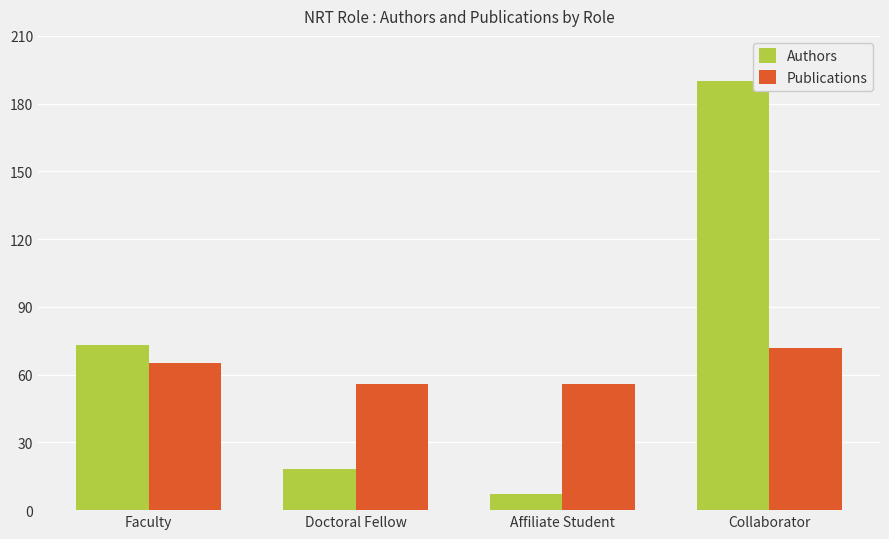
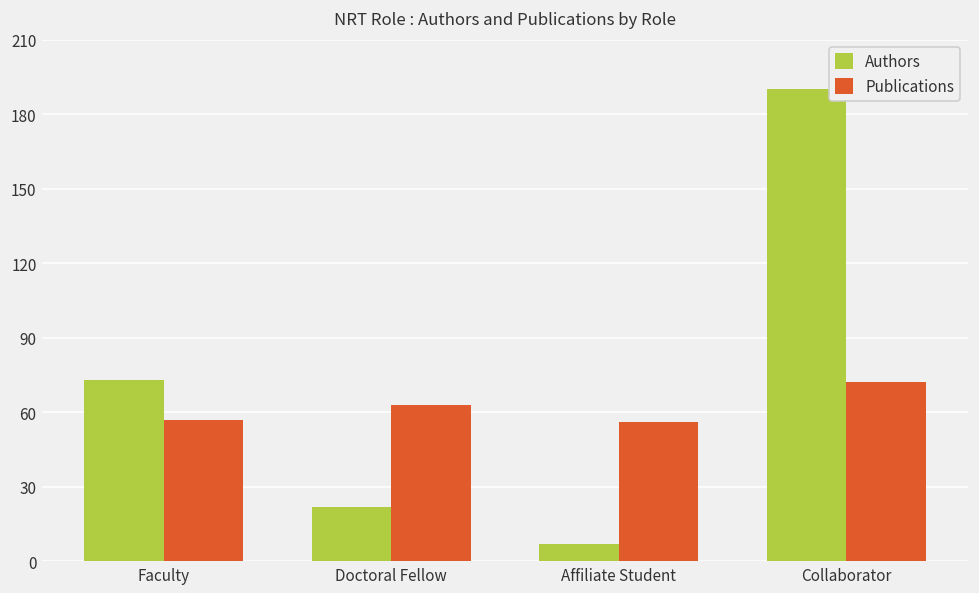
Publications, Faculty: 65 -> 57
Authors, Doctoral Fellow: 18 -> 22
Publications, Doctoral Fellow: 56 -> 63
